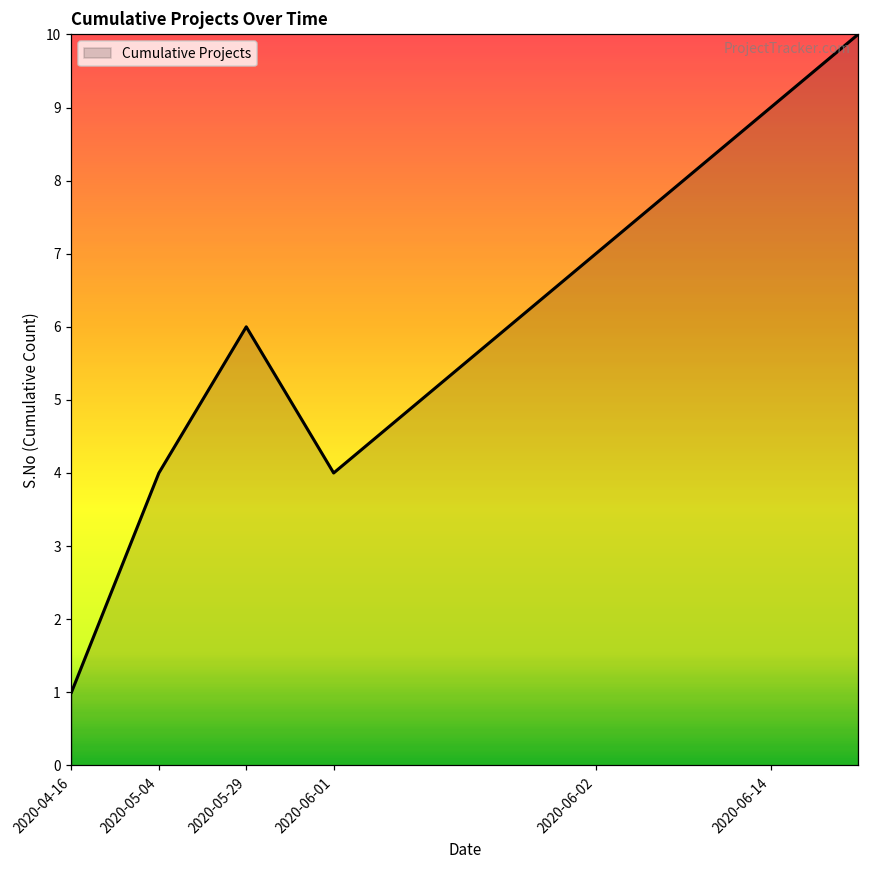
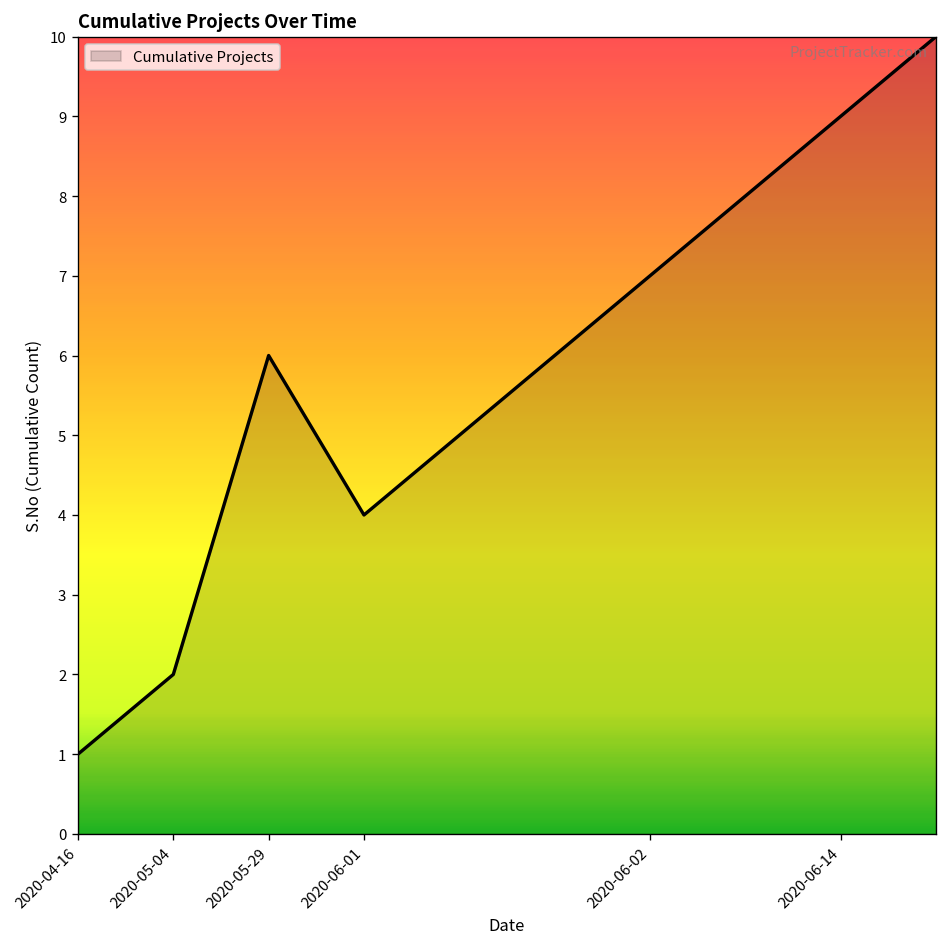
2020-05-04: 4 -> 2
